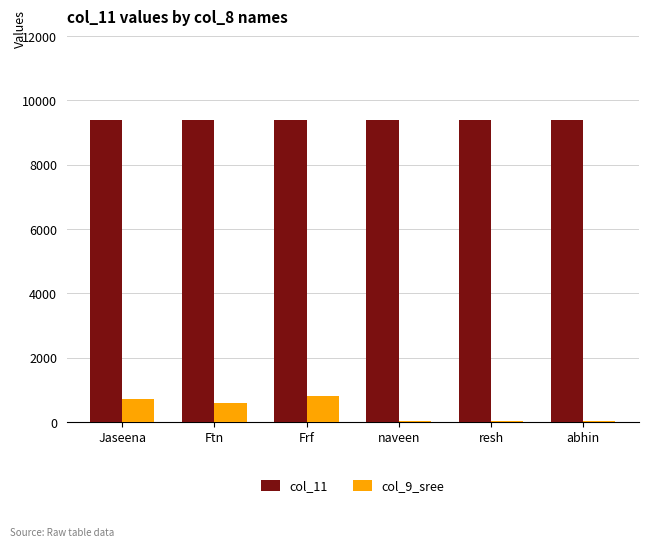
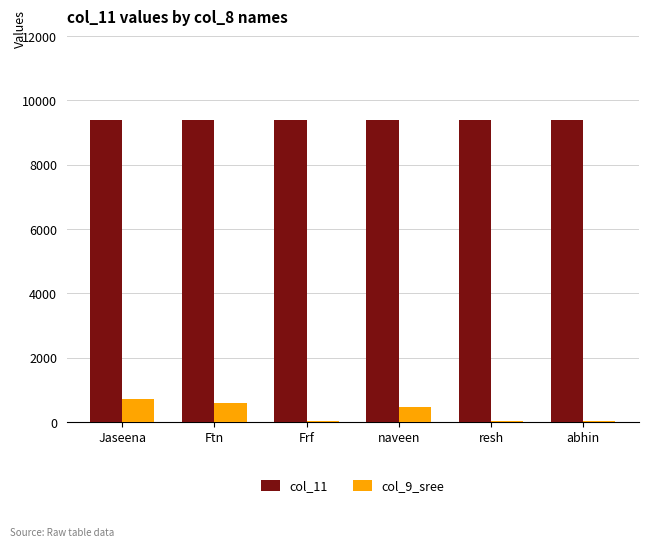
col_9_sree, Frf: 800 -> 0
col_9_sree, naveen: 0 -> 500
